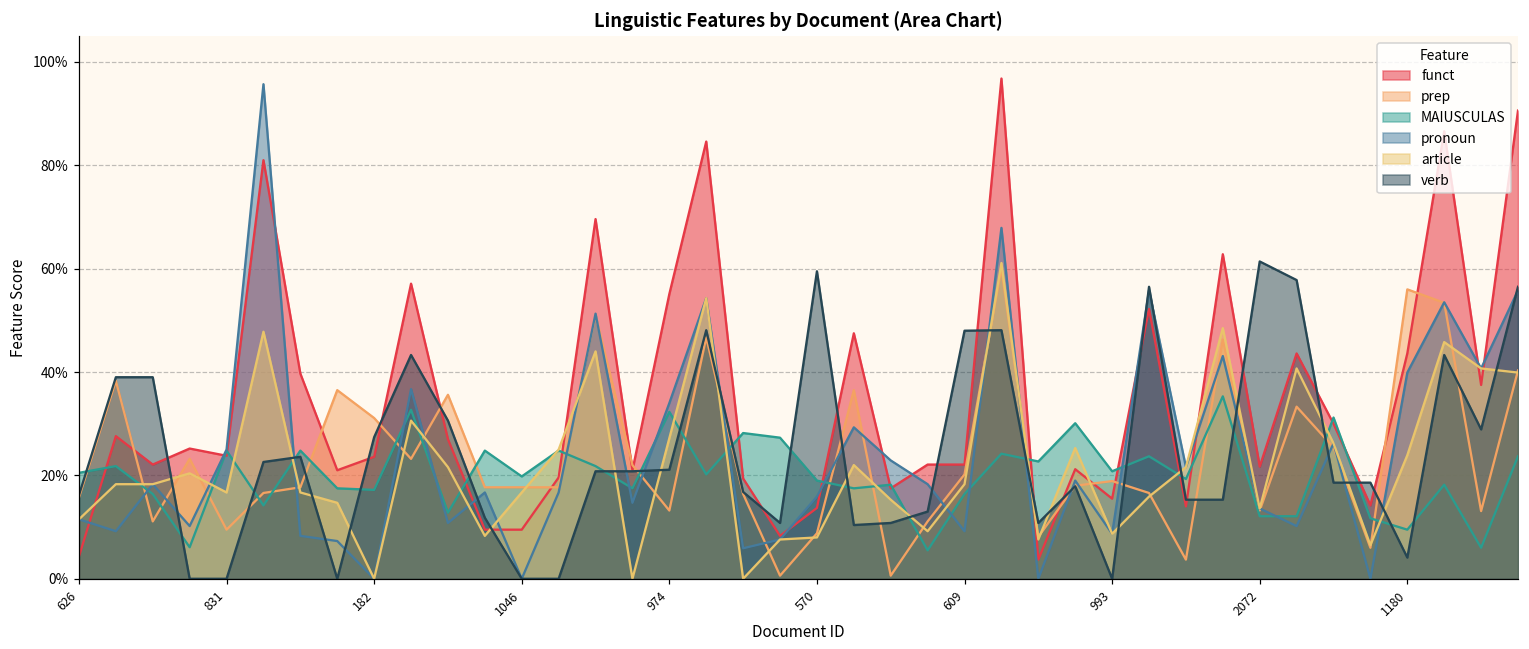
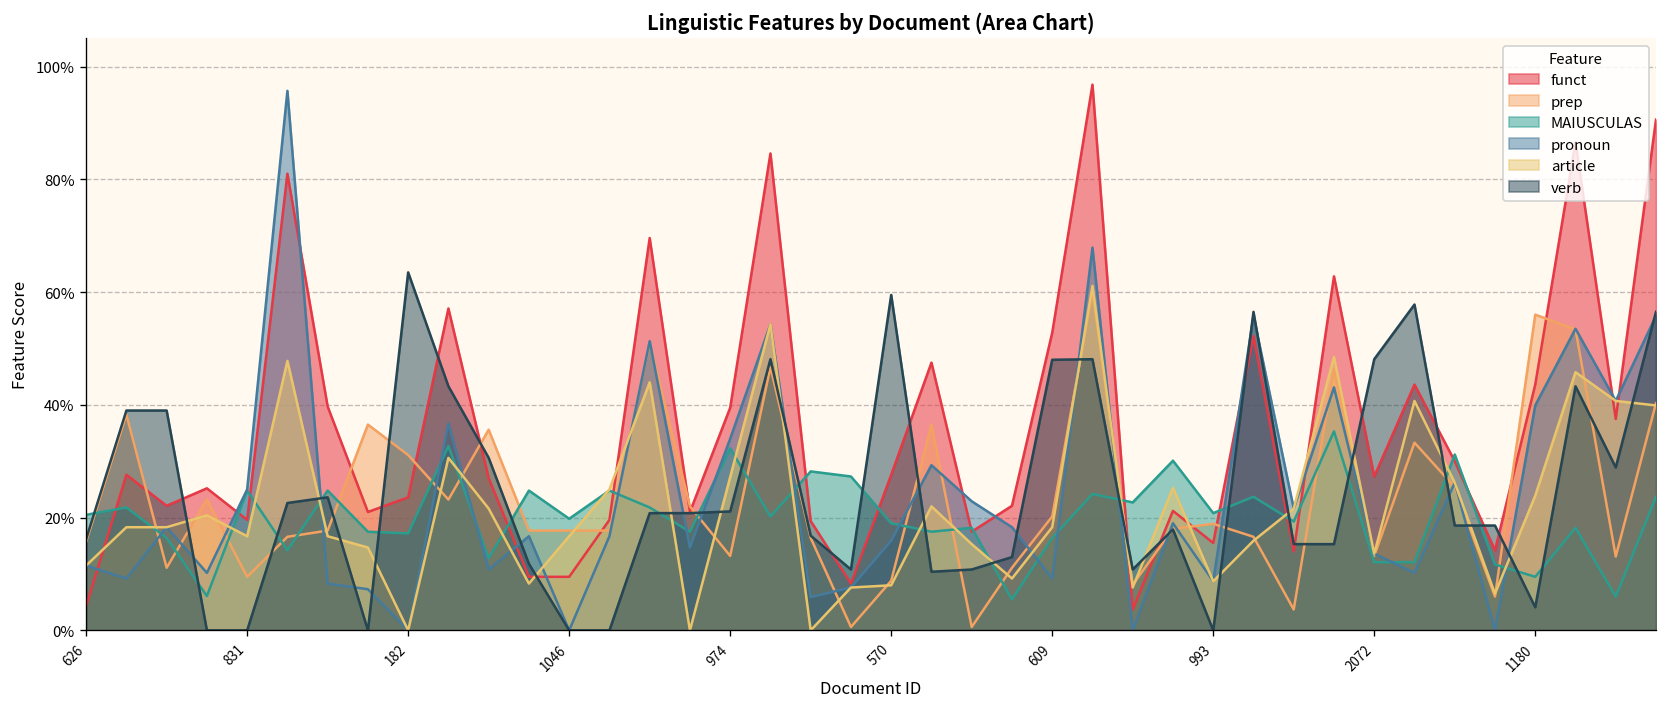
funct, 831: 24% -> 20%
verb, 182: 27% -> 64%
funct, 974: 55% -> 40%
funct, 570: 14% -> 28%
funct, 609: 22% -> 53%
funct, 2072: 22% -> 27%
verb, 2072: 61% -> 48%
